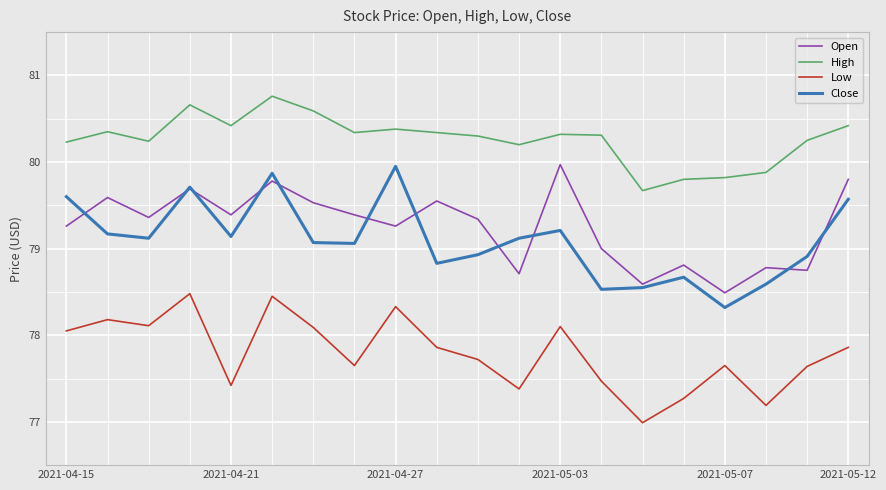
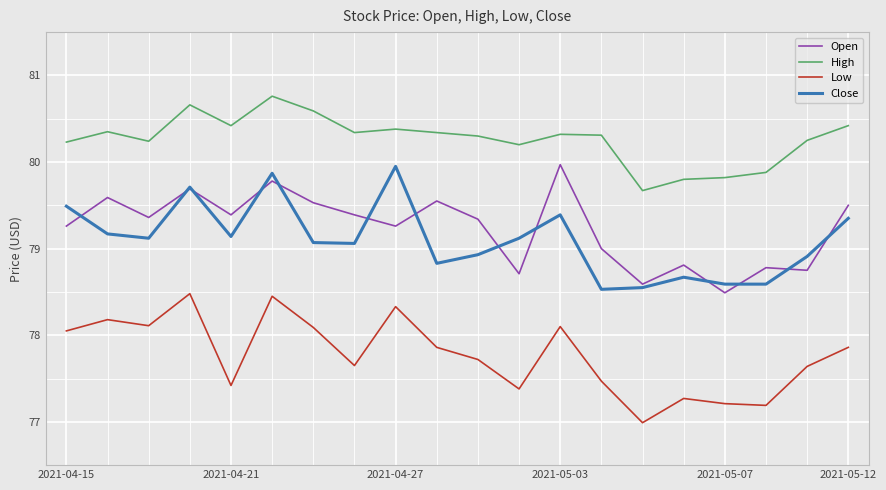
Close, 2021-04-15: 79.6 -> 79.5
Close, 2021-05-03: 79.2 -> 79.4
Low, 2021-05-07: 77.7 -> 77.2
Close, 2021-05-07: 78.3 -> 78.6
Open, 2021-05-12: 79.8 -> 79.5
Close, 2021-05-12: 79.6 -> 79.4
